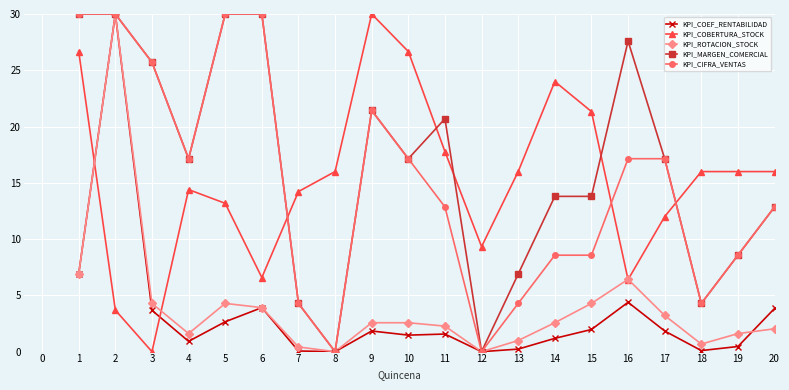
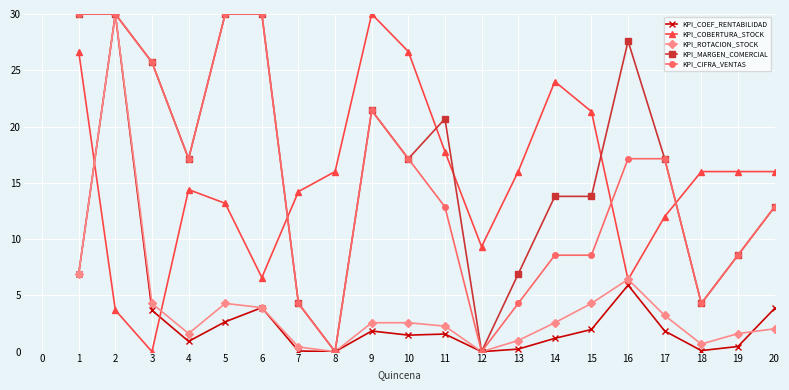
KPI_COEF_RENTABILIDAD, 16: 4.4 -> 5.9
